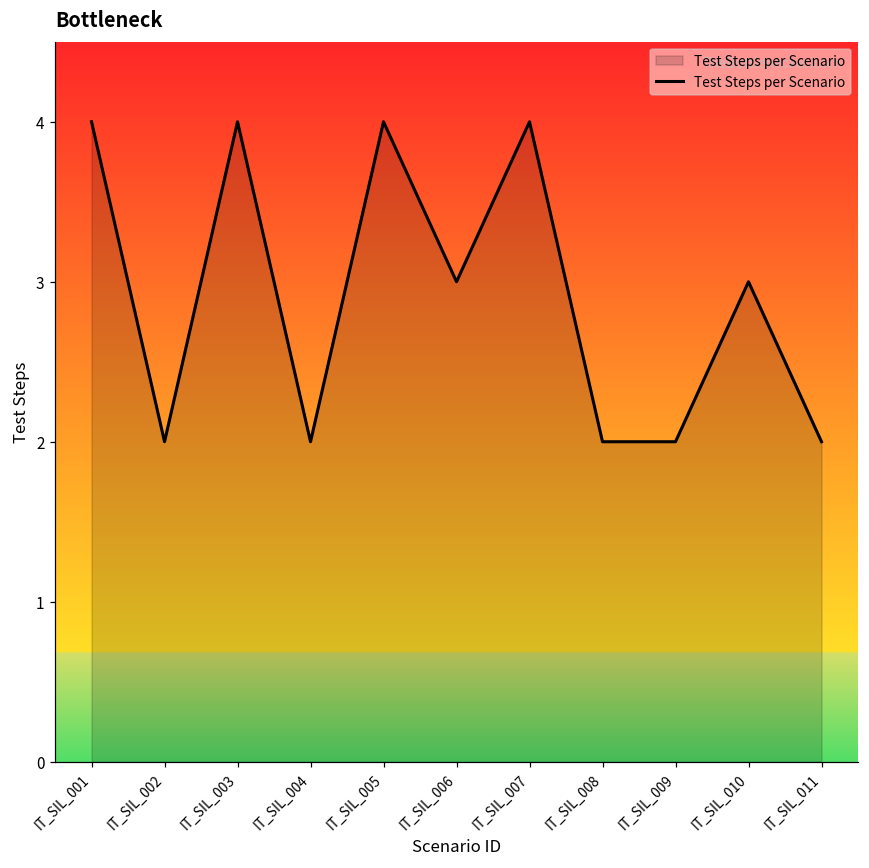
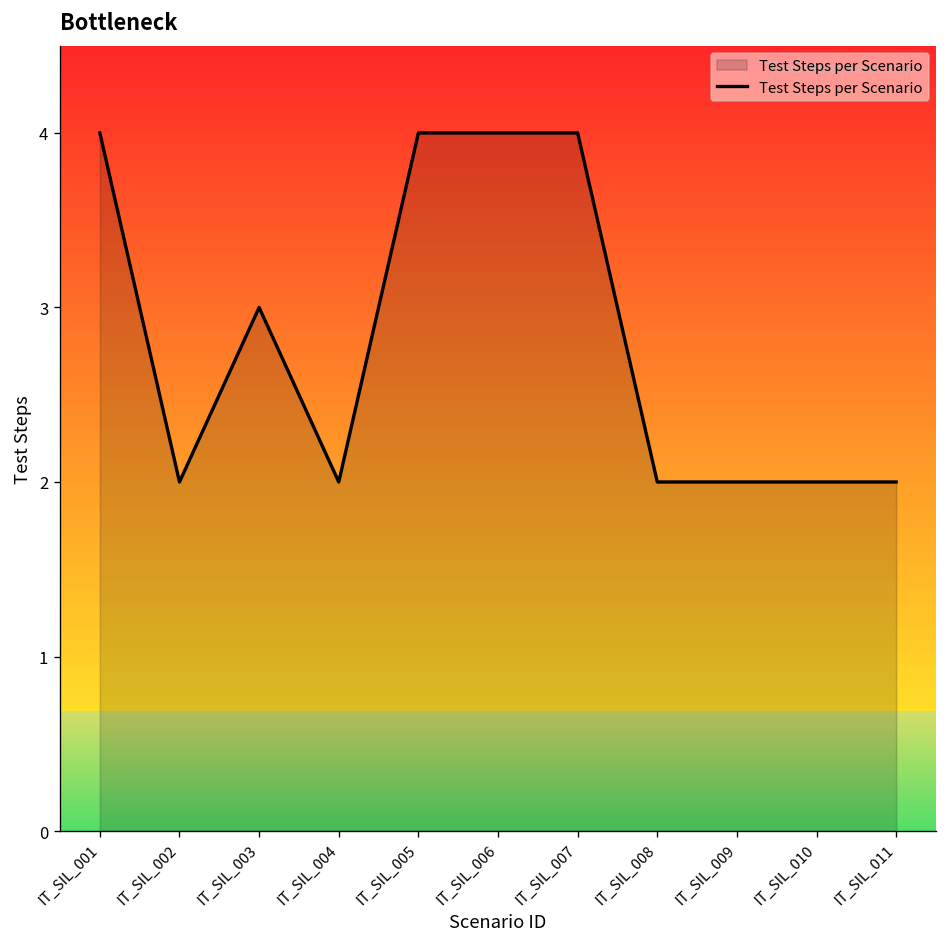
IT_SIL_003: 4 -> 3
IT_SIL_006: 3 -> 4
IT_SIL_010: 3 -> 2
